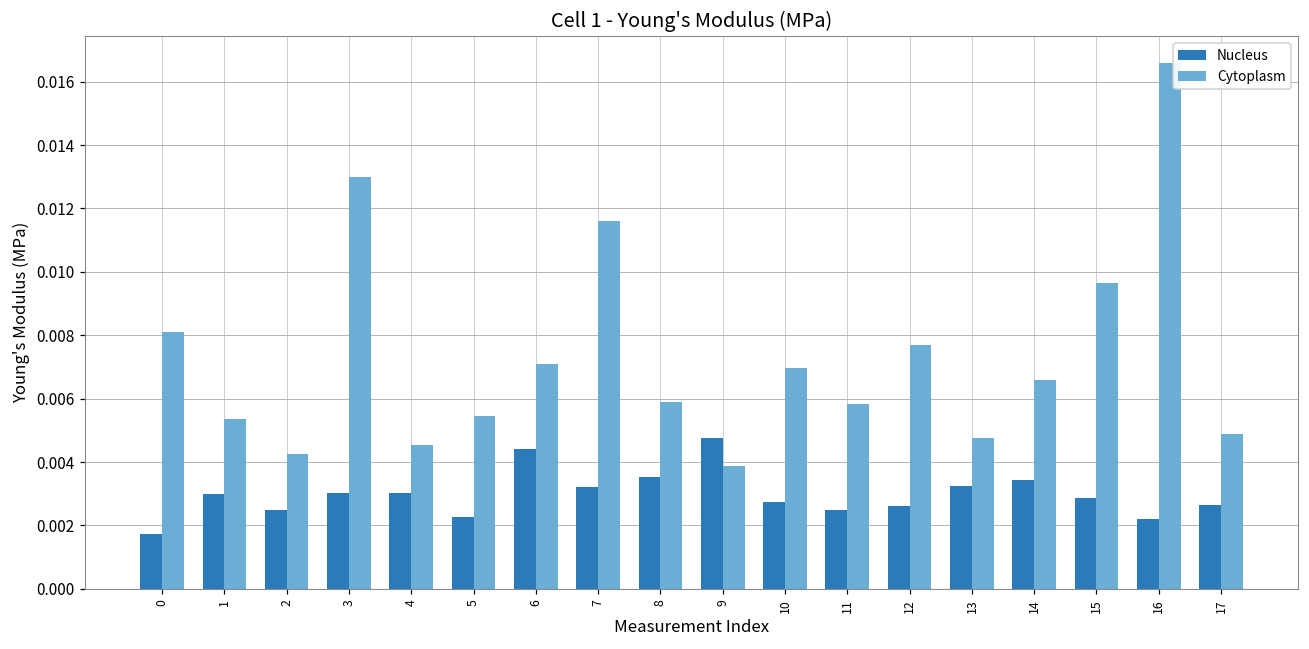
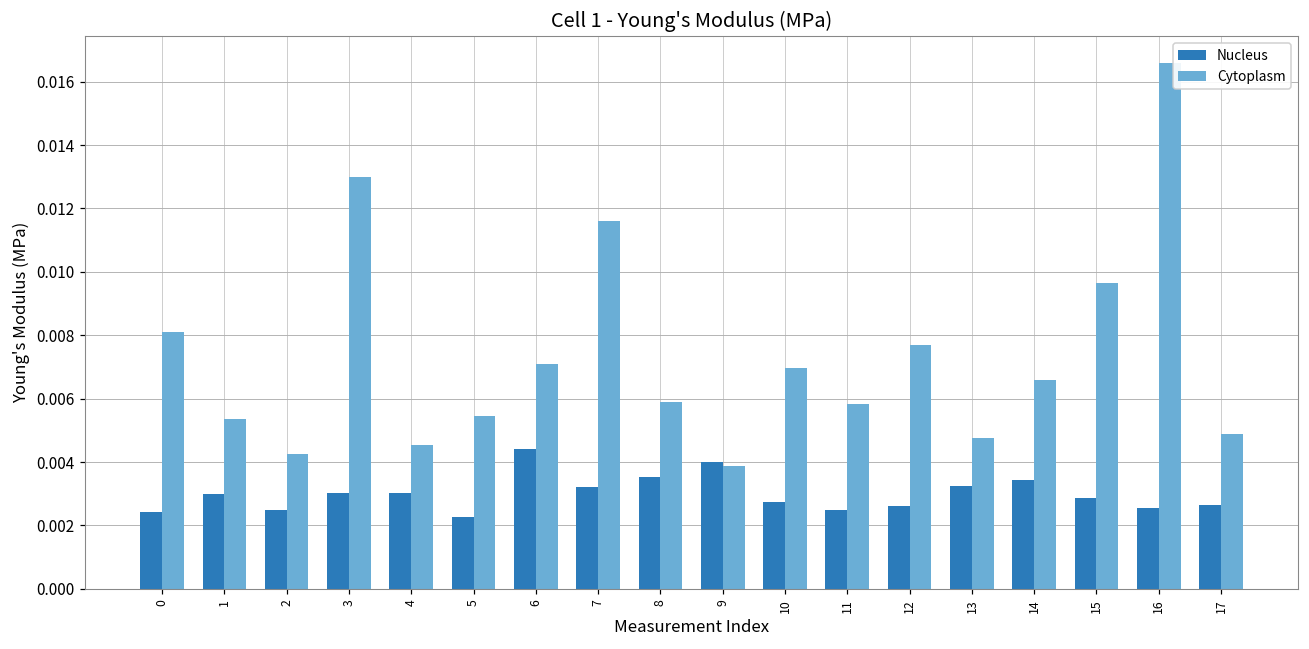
Nucleus, 0: 0.0017 -> 0.0024
Nucleus, 9: 0.0048 -> 0.0040
Nucleus, 16: 0.0022 -> 0.0025
